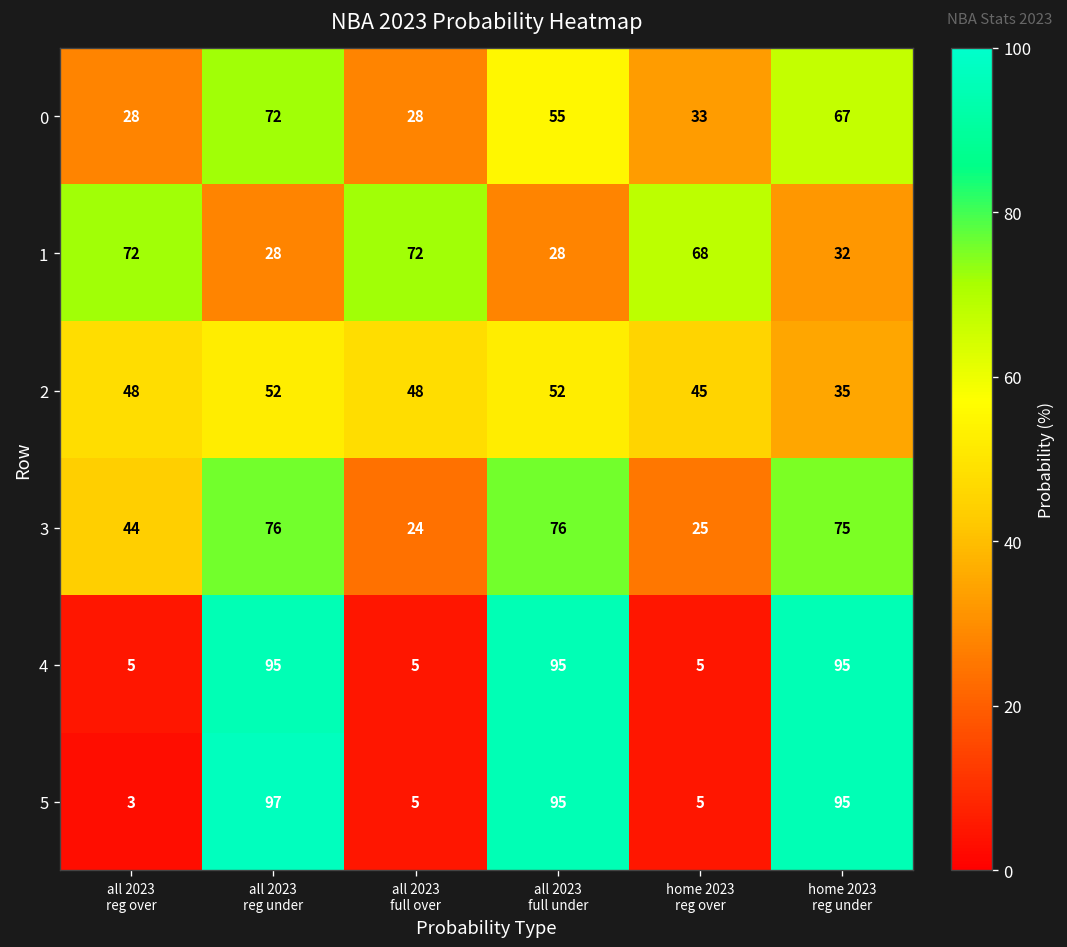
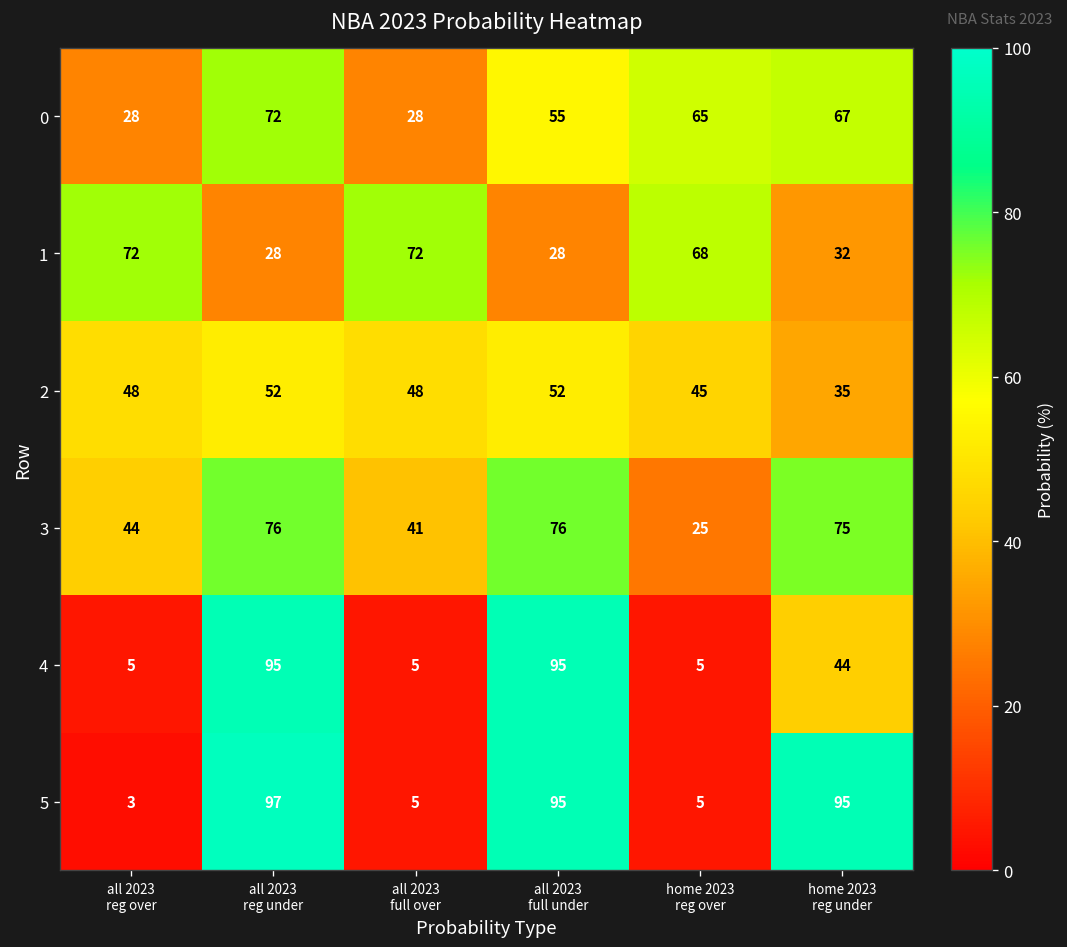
0, home 2023 reg over: 33 -> 65
3, all 2023 full over: 24 -> 41
4, home 2023 reg under: 95 -> 44
